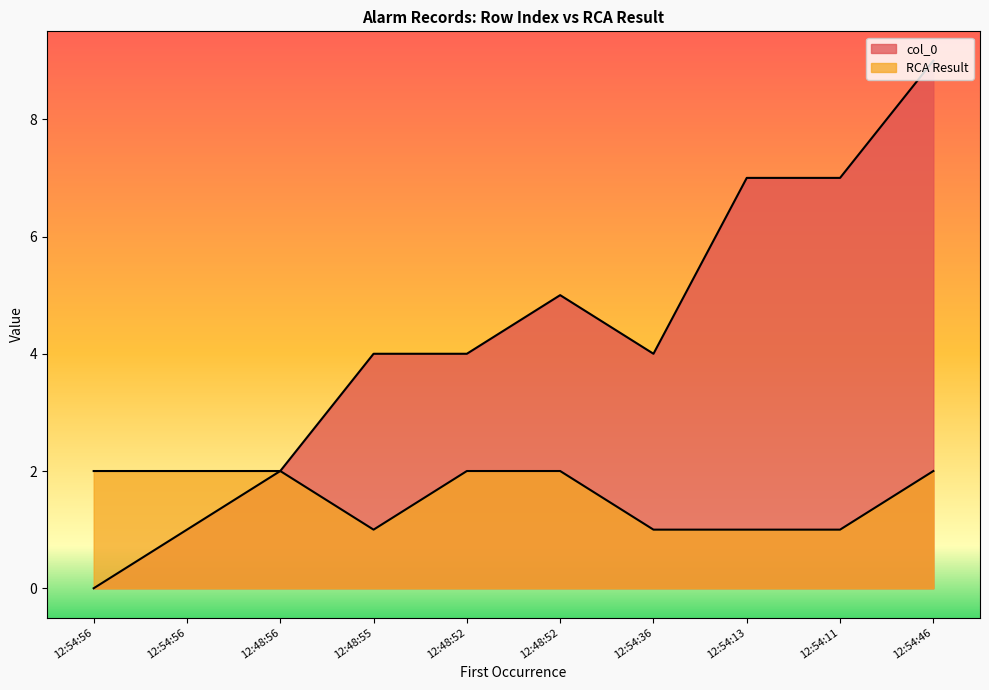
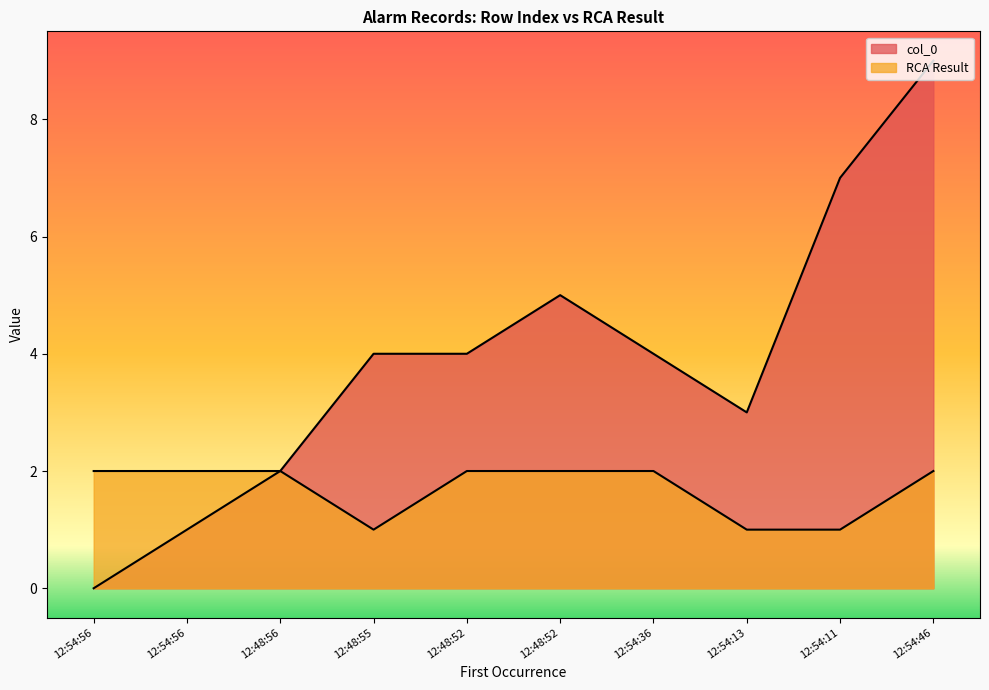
RCA Result, 12:54:36: 1 -> 2
col_0, 12:54:13: 7 -> 3
